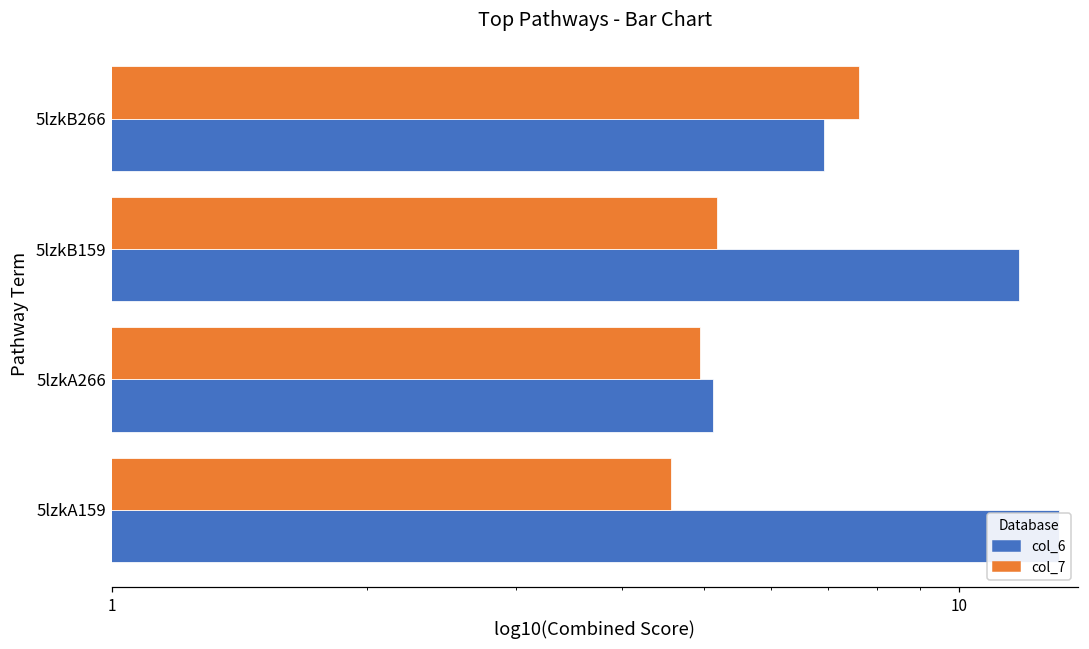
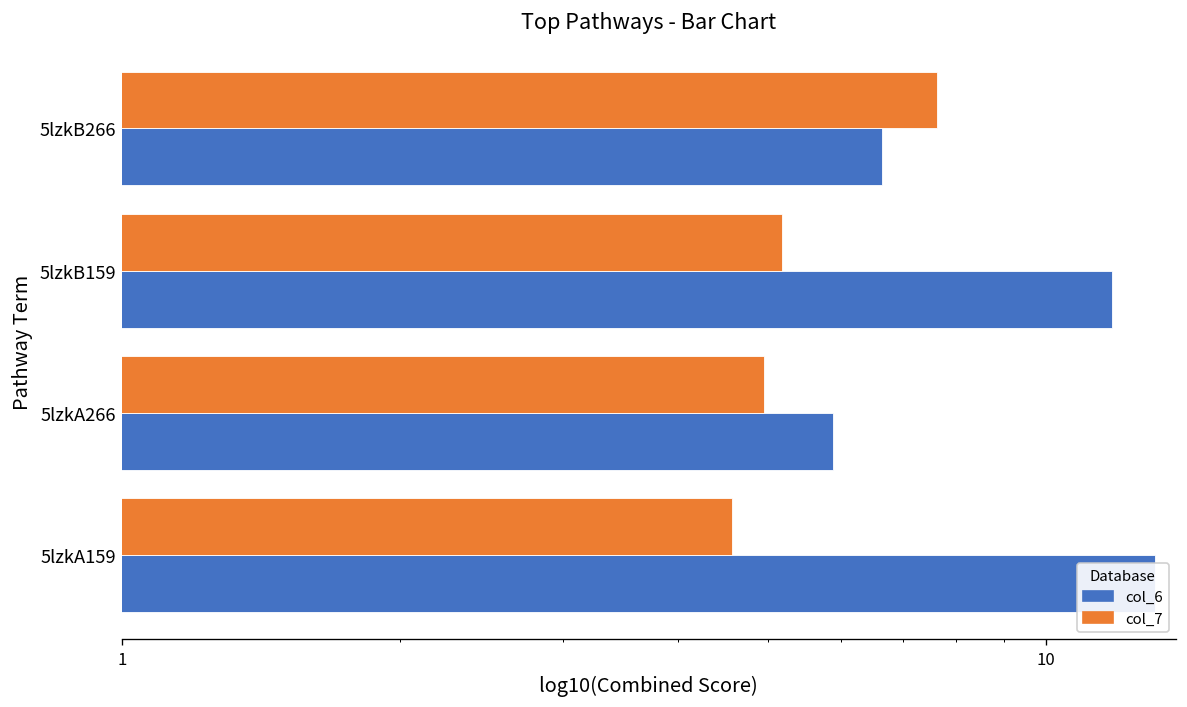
col_6, 5lzkB266: 6.9 -> 6.7
col_6, 5lzkA266: 5.1 -> 5.9
